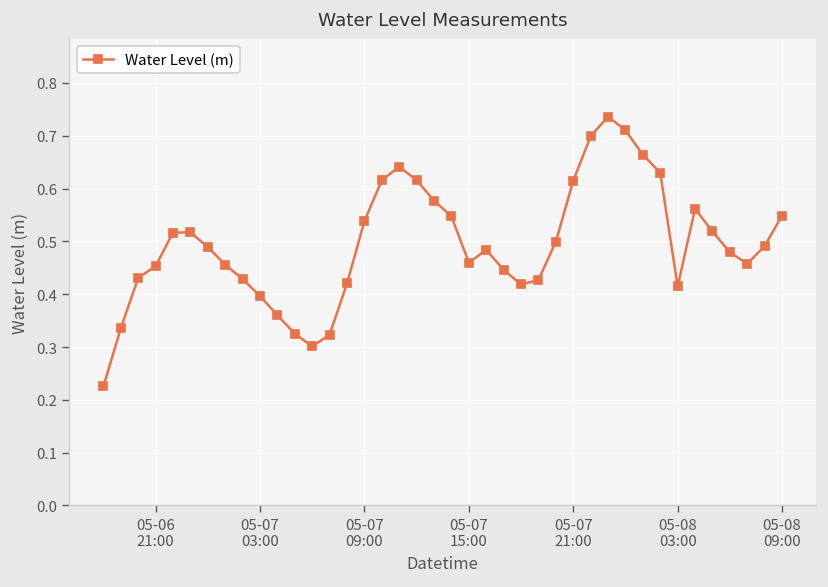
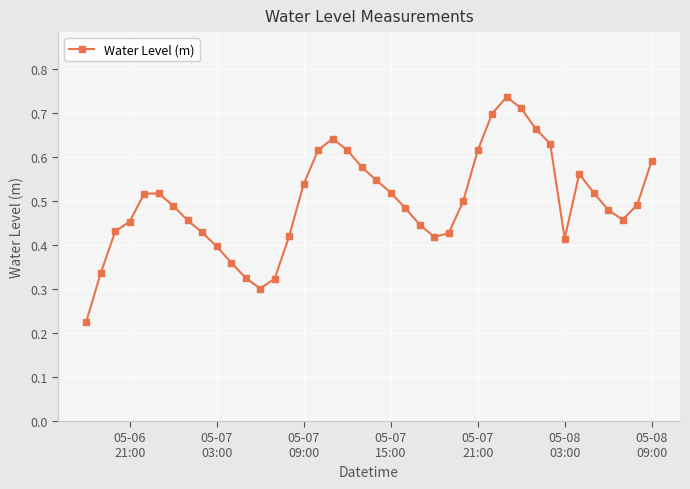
05-07 15:00: 0.46 -> 0.52
05-08 09:00: 0.55 -> 0.59
